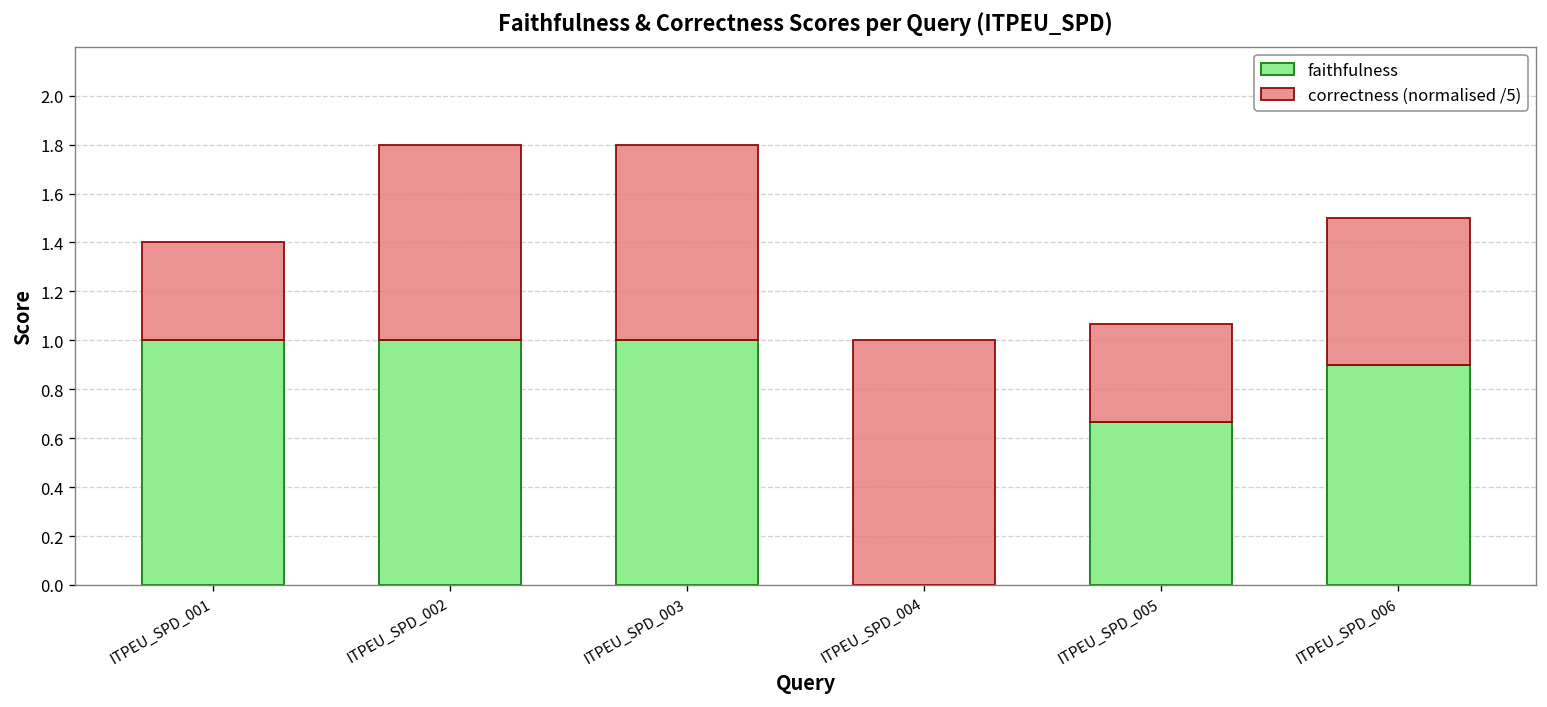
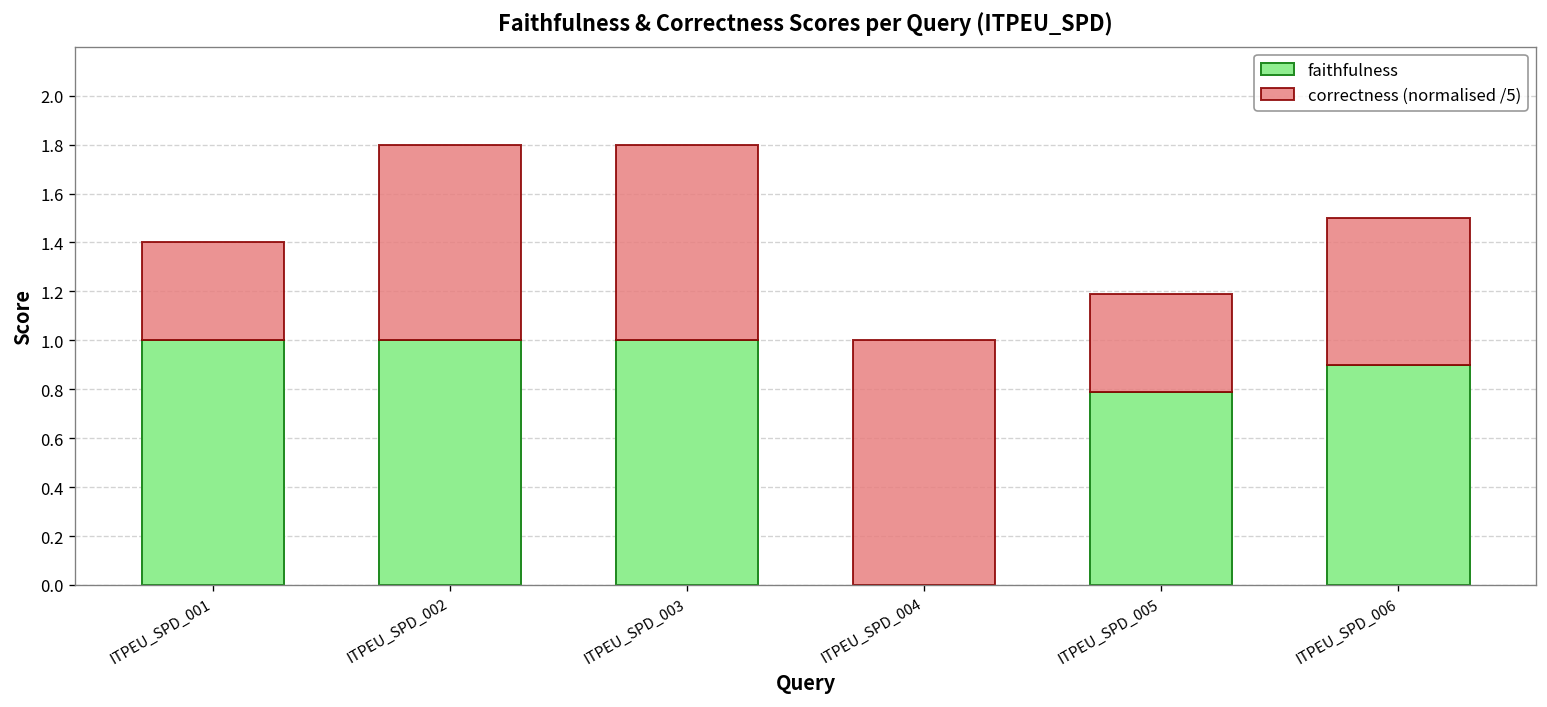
faithfulness, ITPEU_SPD_005: 0.67 -> 0.79
